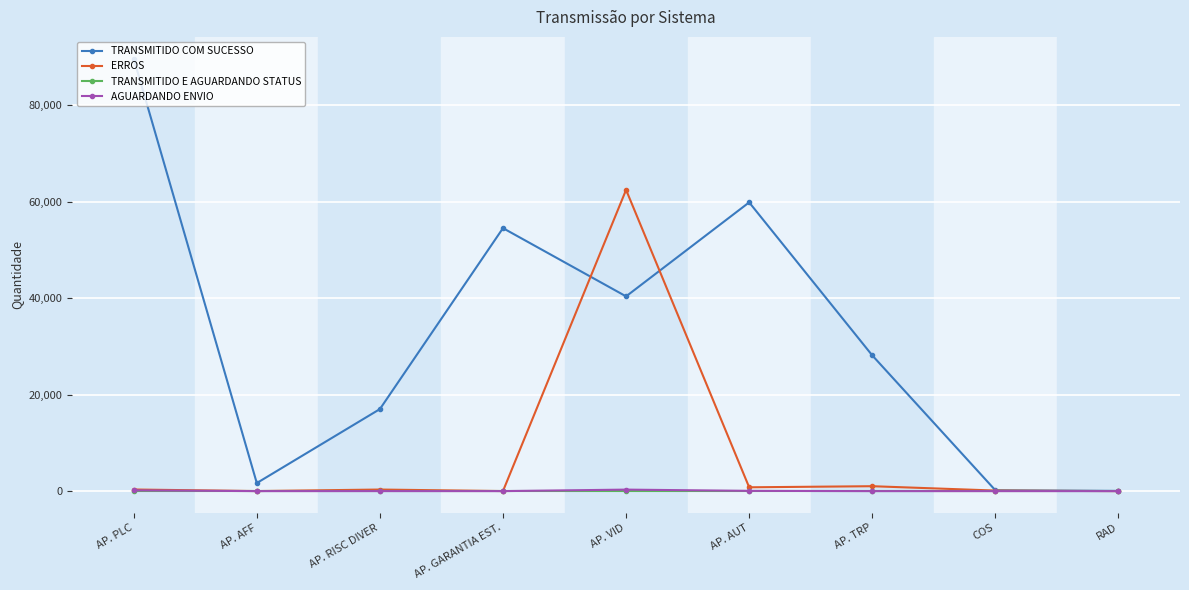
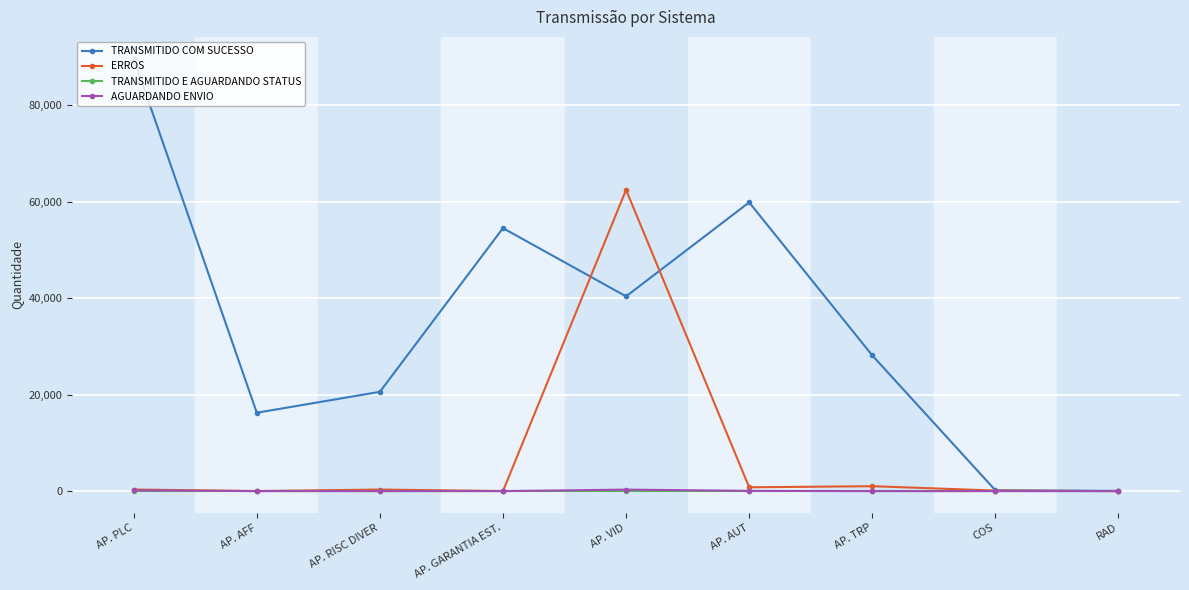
TRANSMITIDO COM SUCESSO, AP. AFF: 2,000 -> 16,000
TRANSMITIDO COM SUCESSO, AP. RISC DIVER: 17,000 -> 21,000
